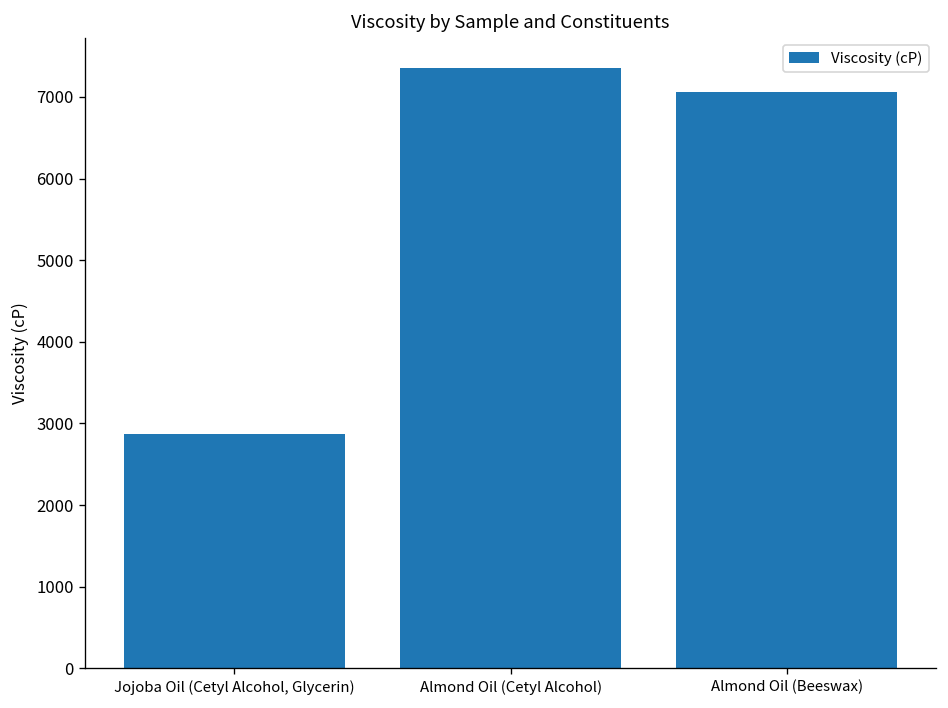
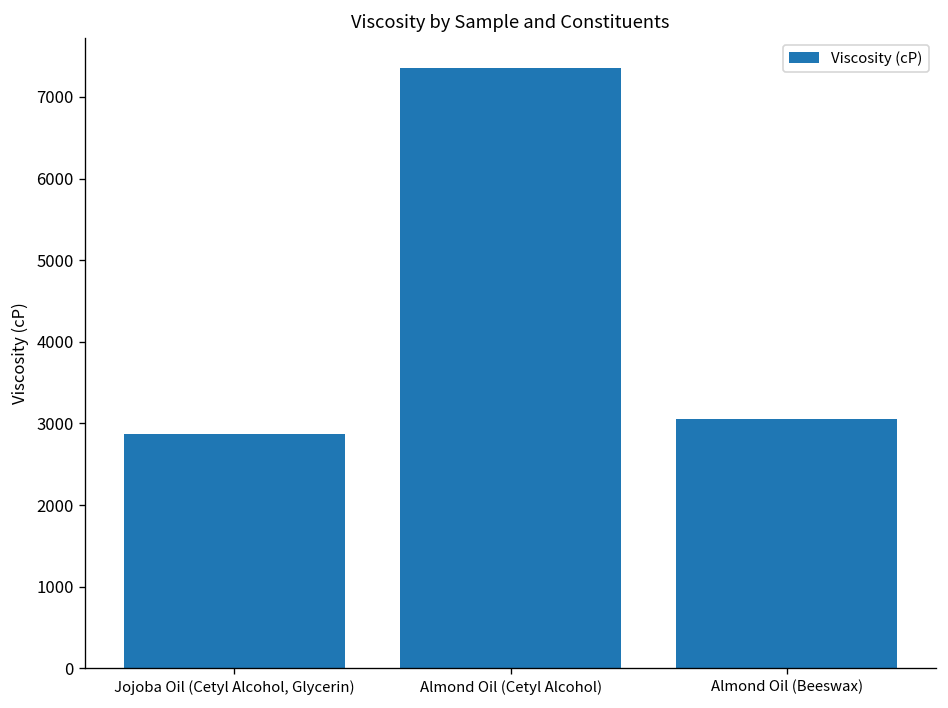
Almond Oil (Beeswax): 7100 -> 3100
